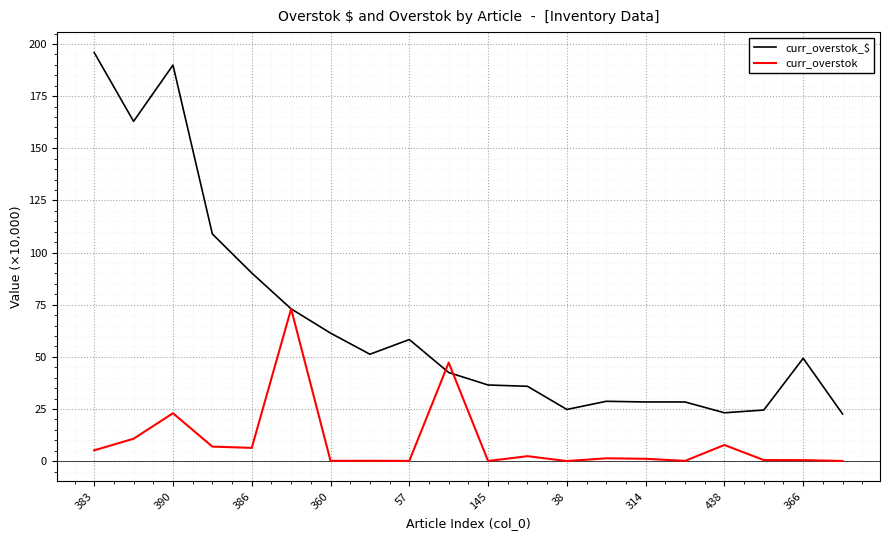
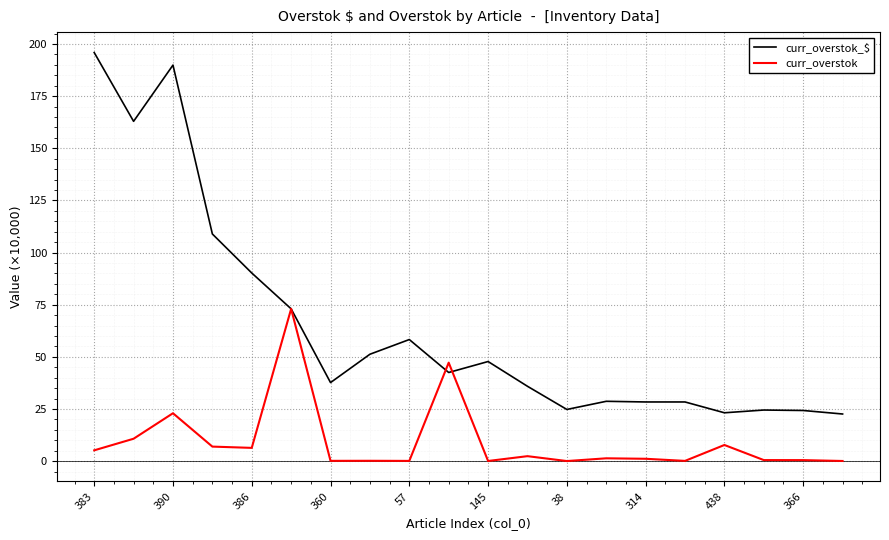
curr_overstok_$, 360: 61 -> 38
curr_overstok_$, 145: 36 -> 48
curr_overstok_$, 366: 49 -> 24
